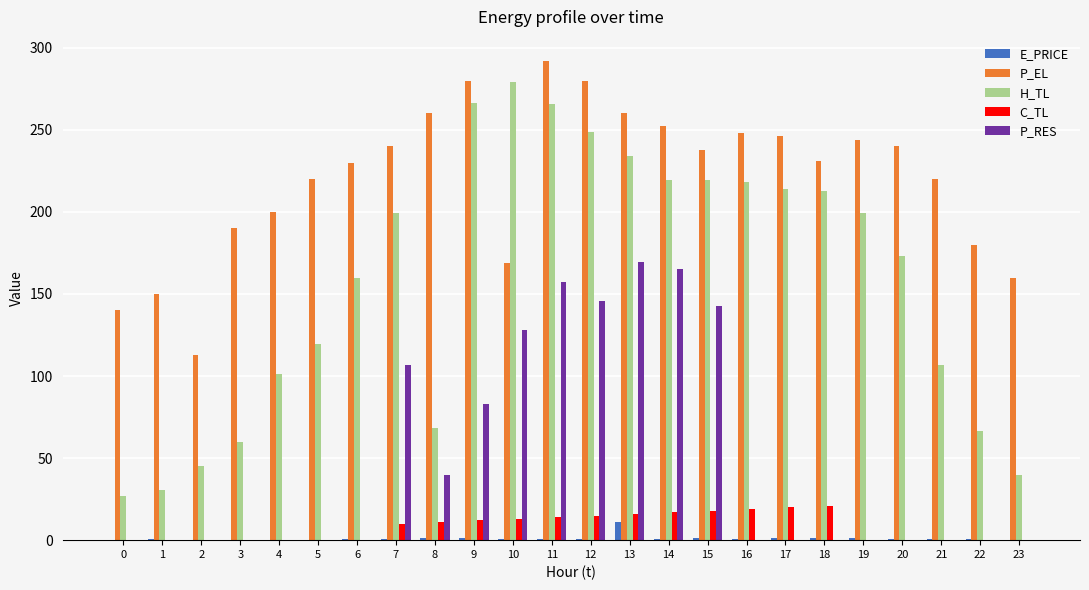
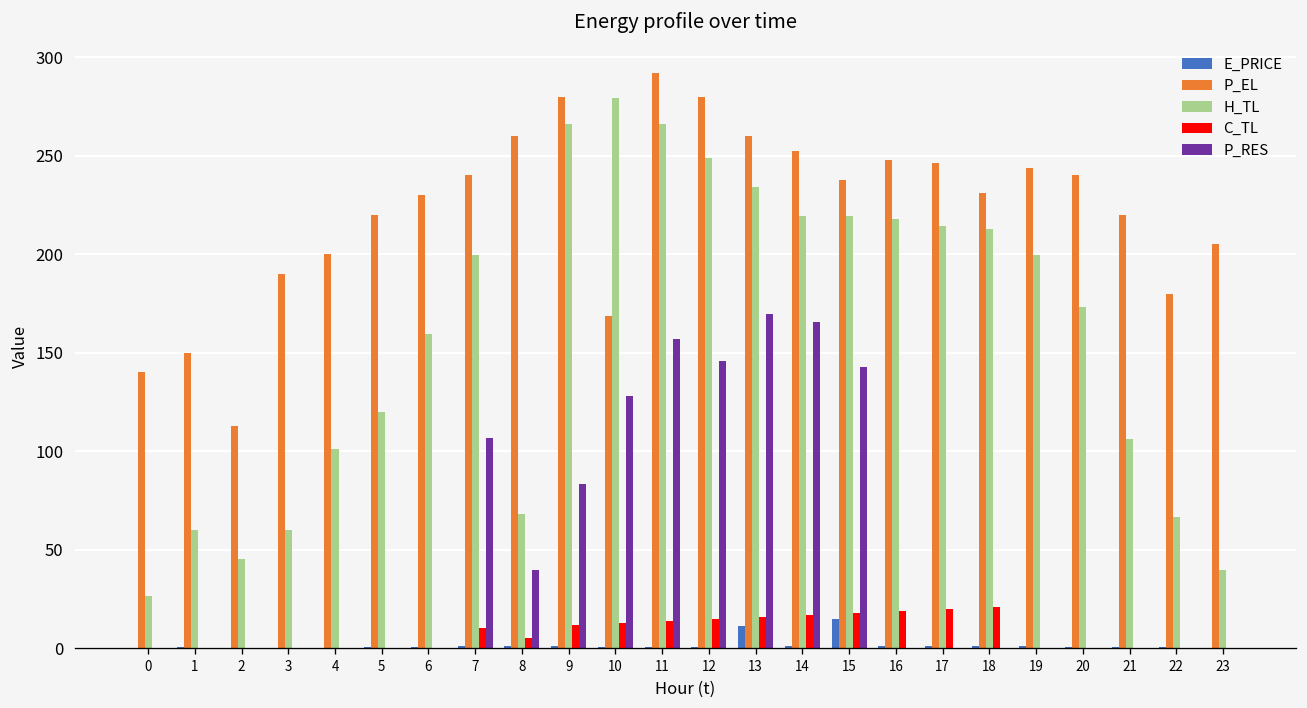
H_TL, 1: 31 -> 60
C_TL, 8: 11 -> 5
E_PRICE, 15: 1 -> 15
P_EL, 23: 160 -> 205
